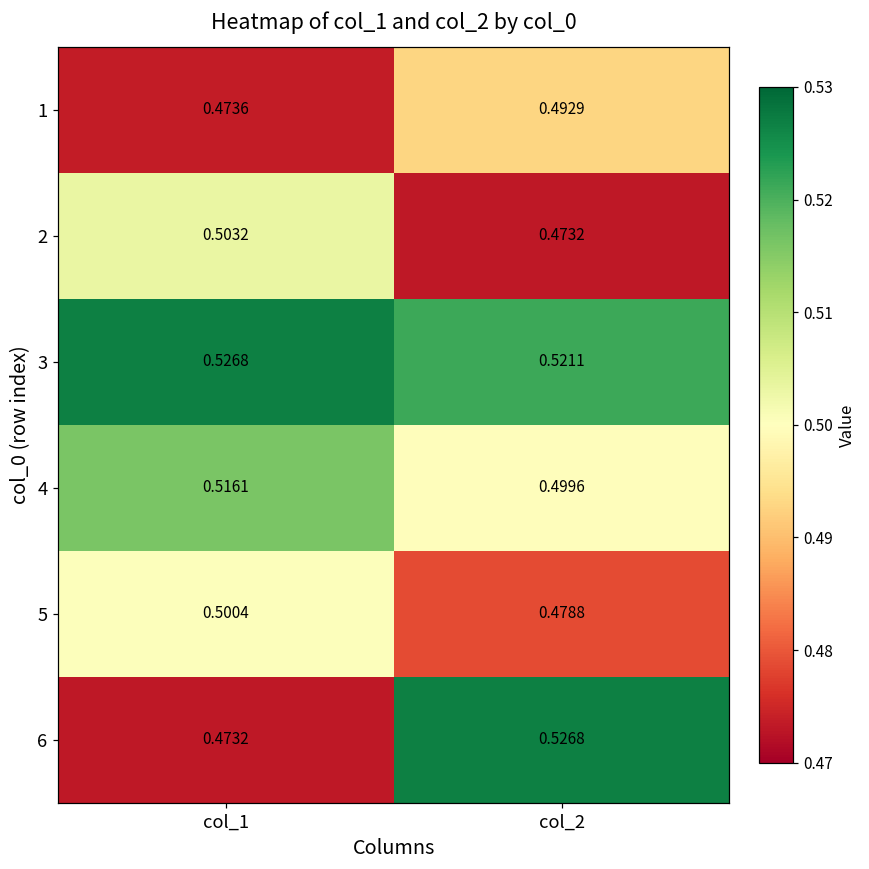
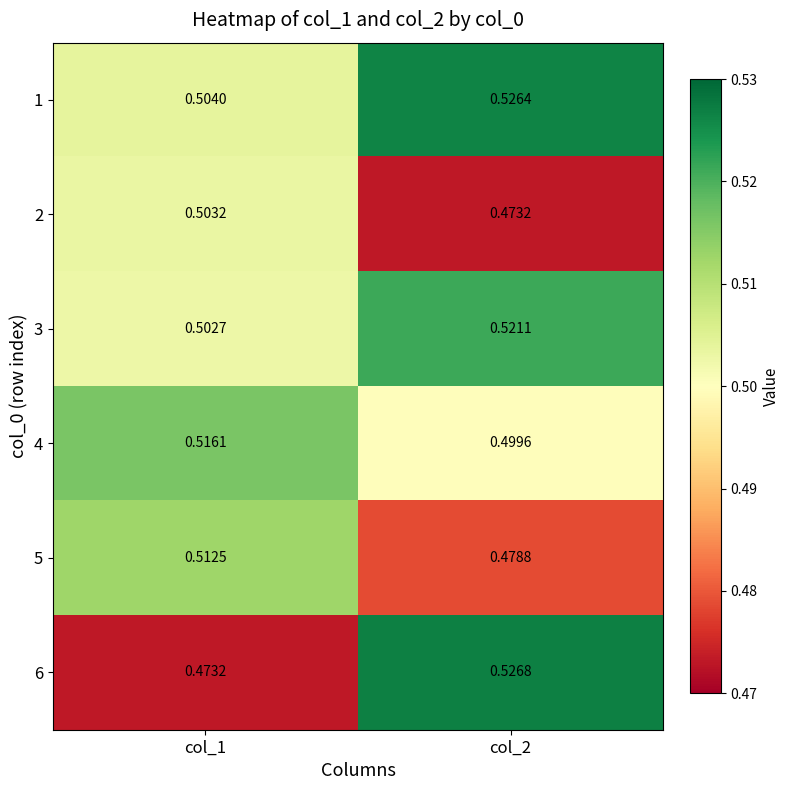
1, col_1: 0.4736 -> 0.5040
1, col_2: 0.4929 -> 0.5264
3, col_1: 0.5268 -> 0.5027
5, col_1: 0.5004 -> 0.5125
